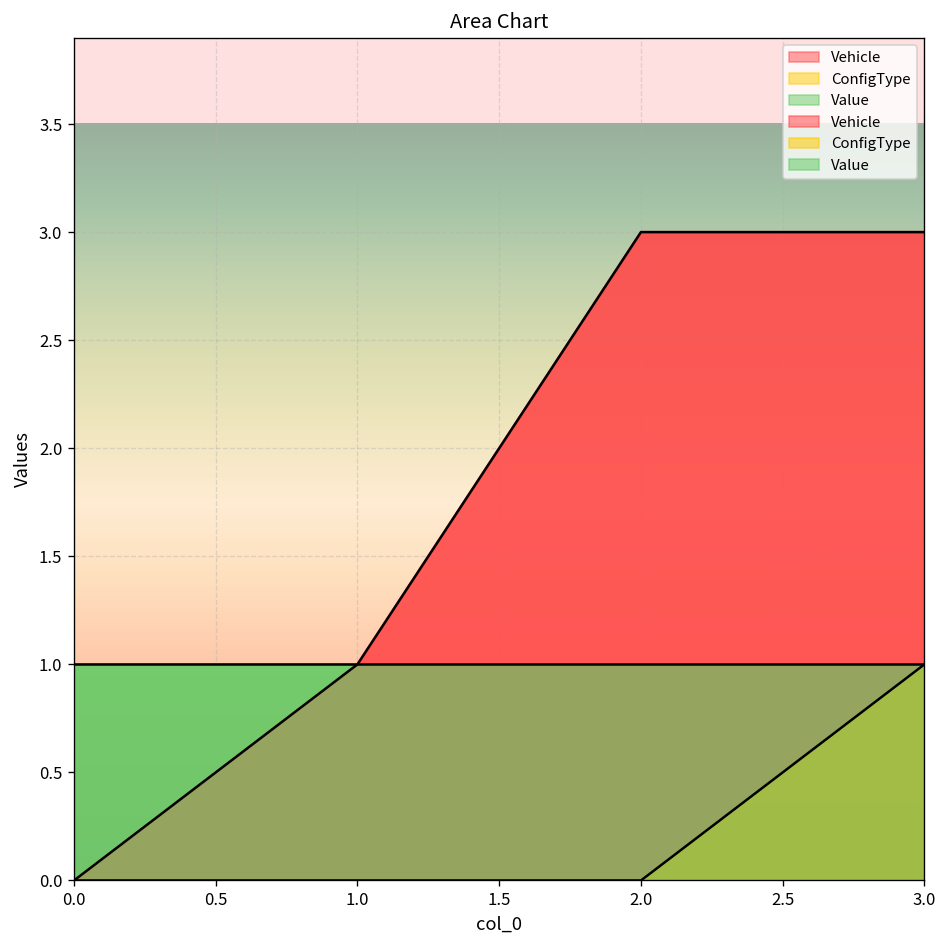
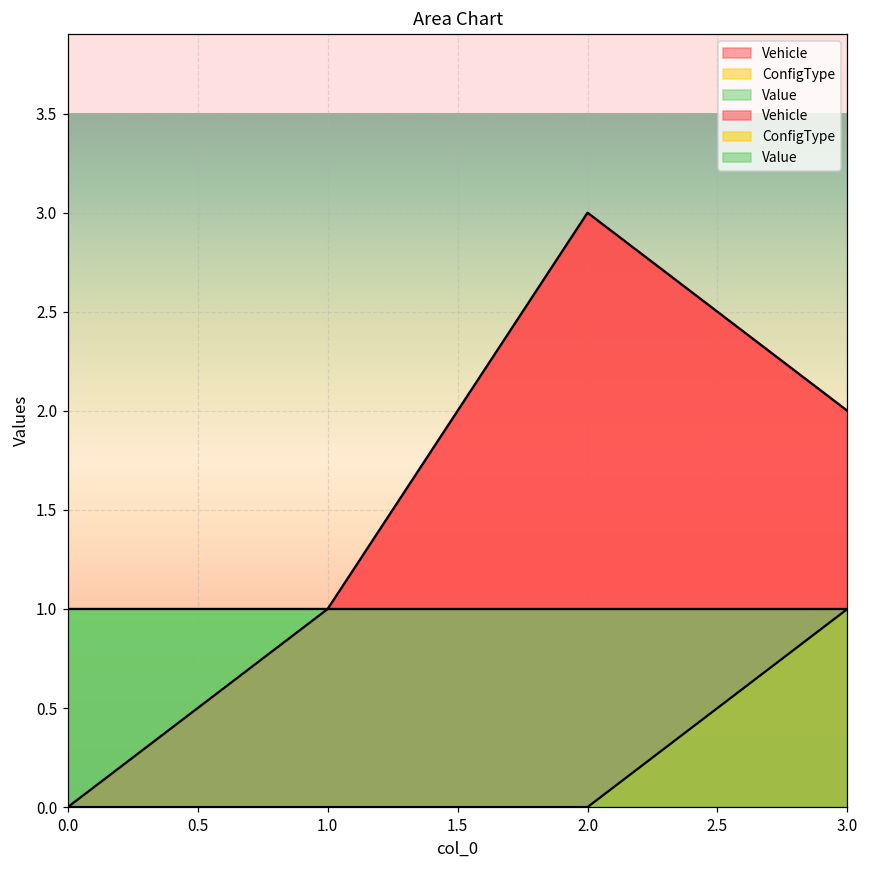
Vehicle, 3.0: 3 -> 2
